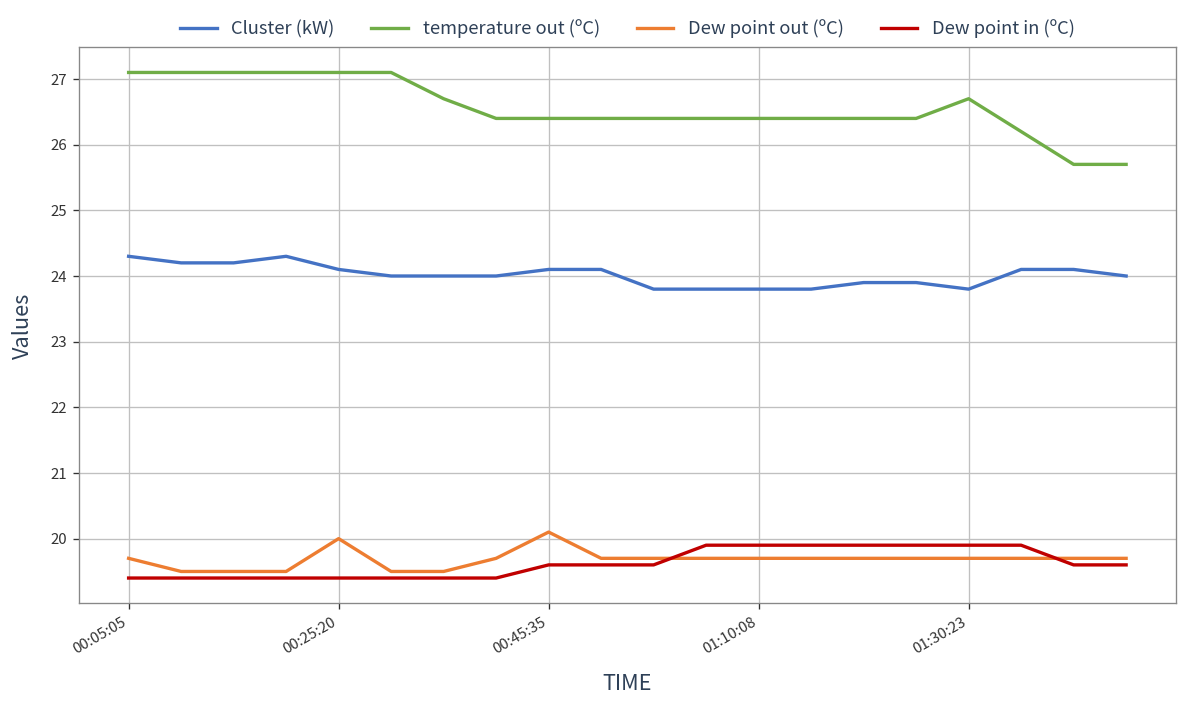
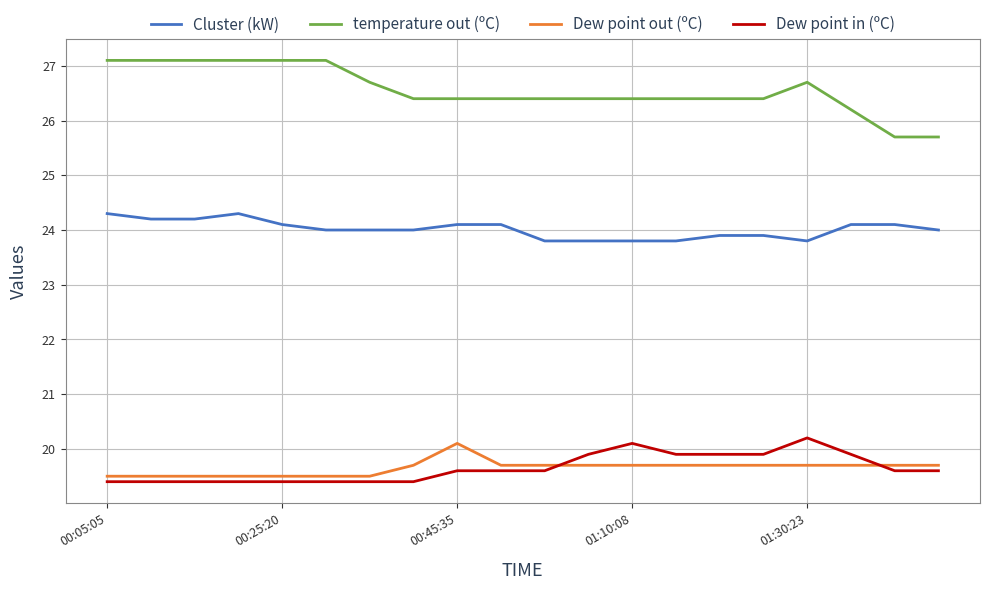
Dew point out (ºC), 00:05:05: 19.7 -> 19.5
Dew point out (ºC), 00:25:20: 20.0 -> 19.5
Dew point in (ºC), 01:10:08: 19.9 -> 20.1
Dew point in (ºC), 01:30:23: 19.9 -> 20.2
